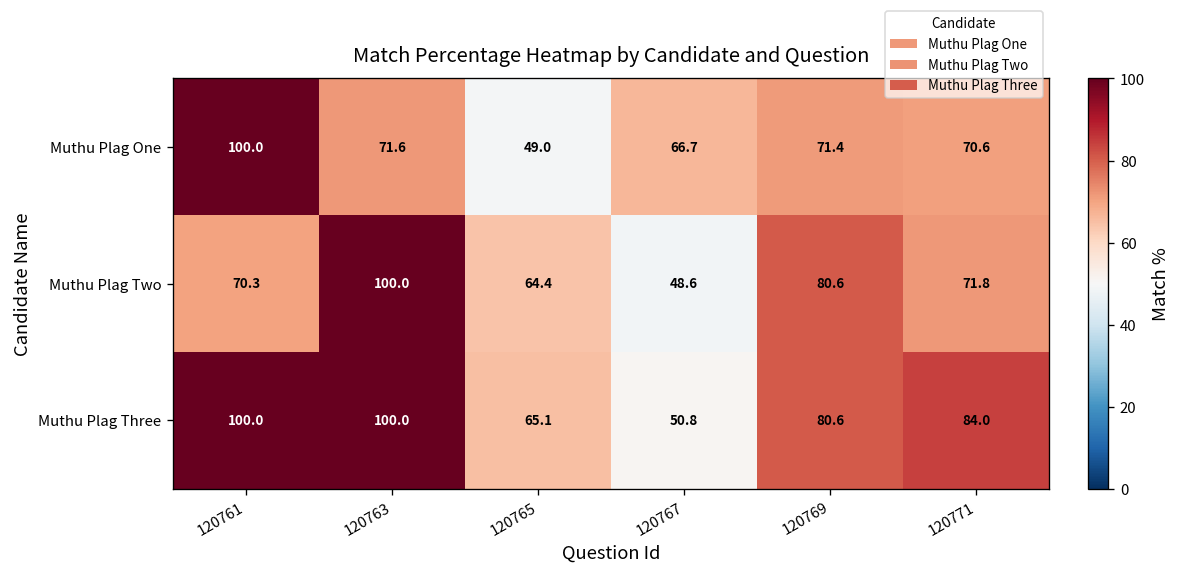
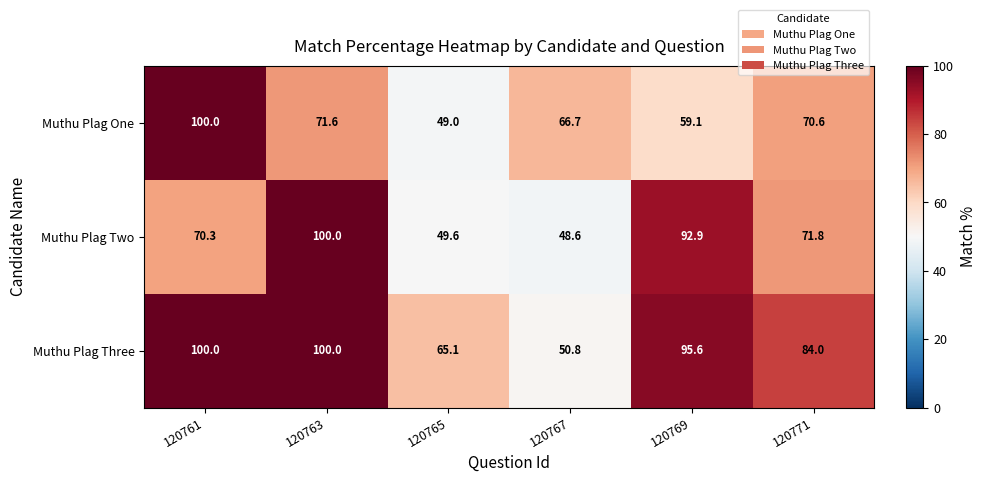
Muthu Plag One, 120769: 71.4 -> 59.1
Muthu Plag Two, 120765: 64.4 -> 49.6
Muthu Plag Two, 120769: 80.6 -> 92.9
Muthu Plag Three, 120769: 80.6 -> 95.6
